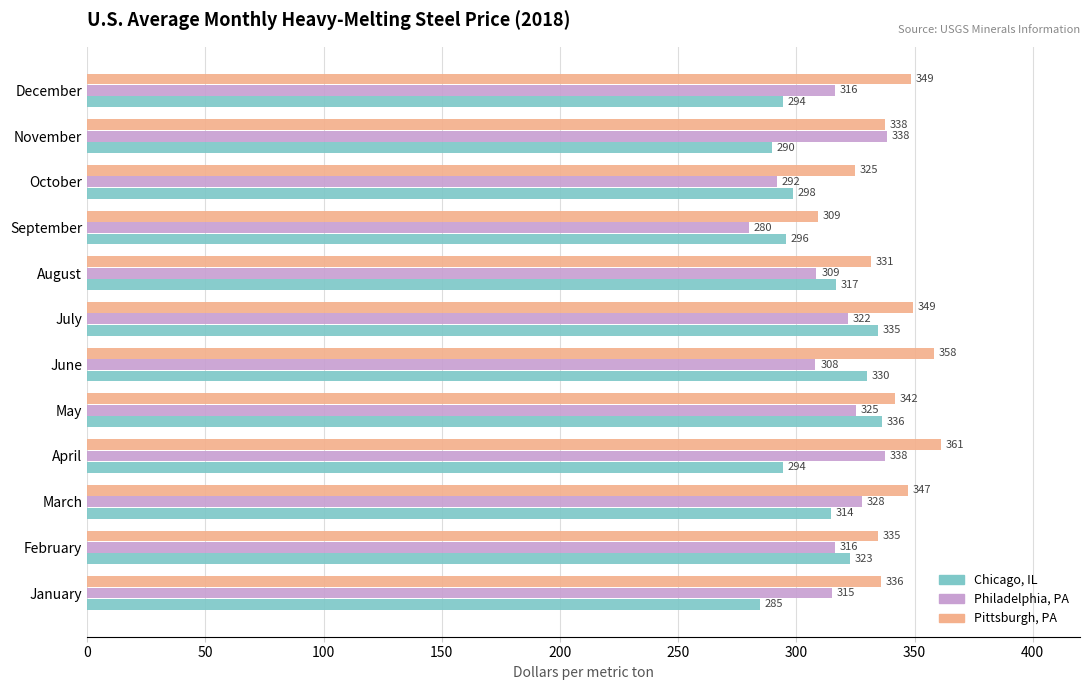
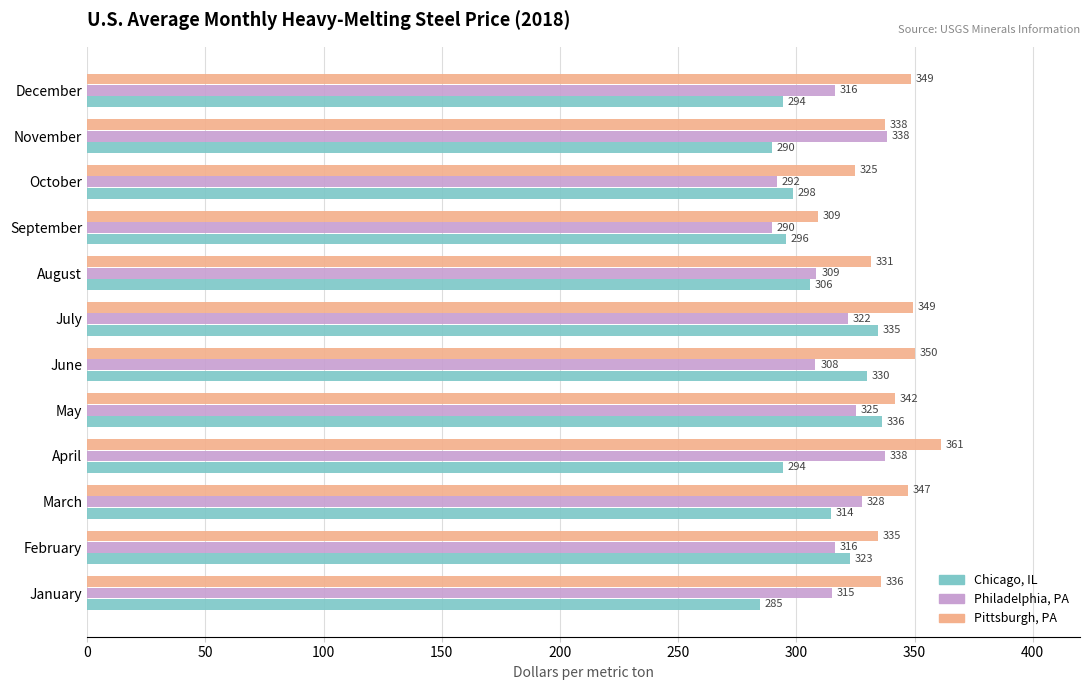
Philadelphia, PA, September: 280 -> 290
Chicago, IL, August: 317 -> 306
Pittsburgh, PA, June: 358 -> 350
